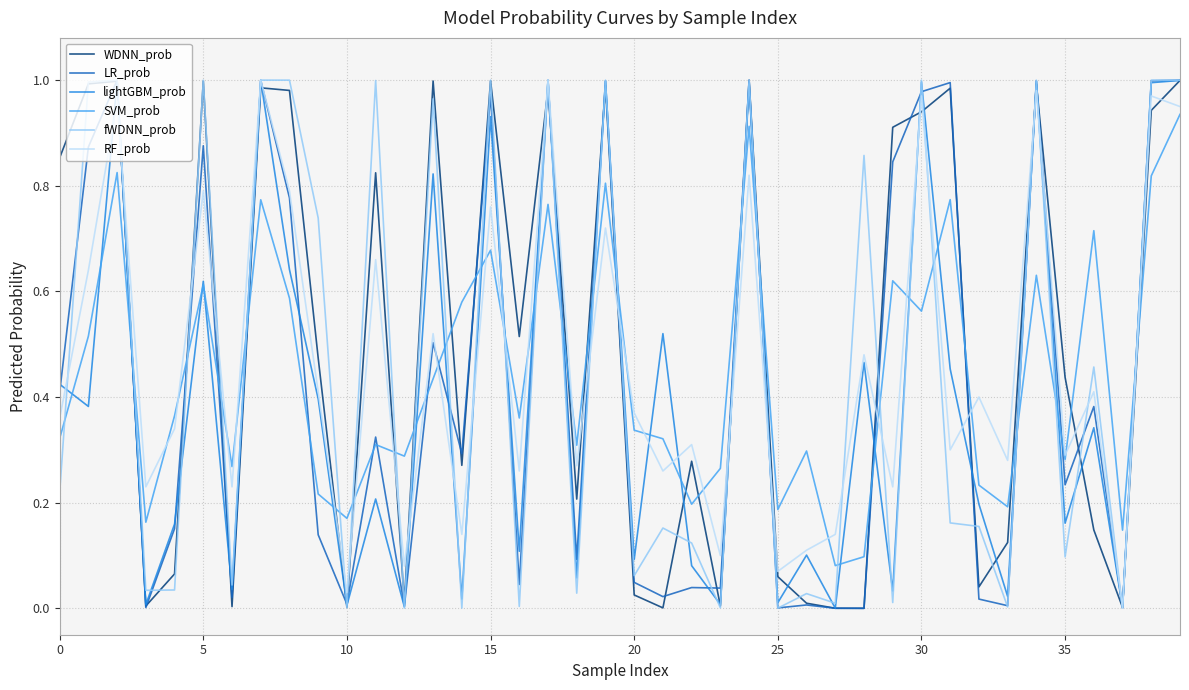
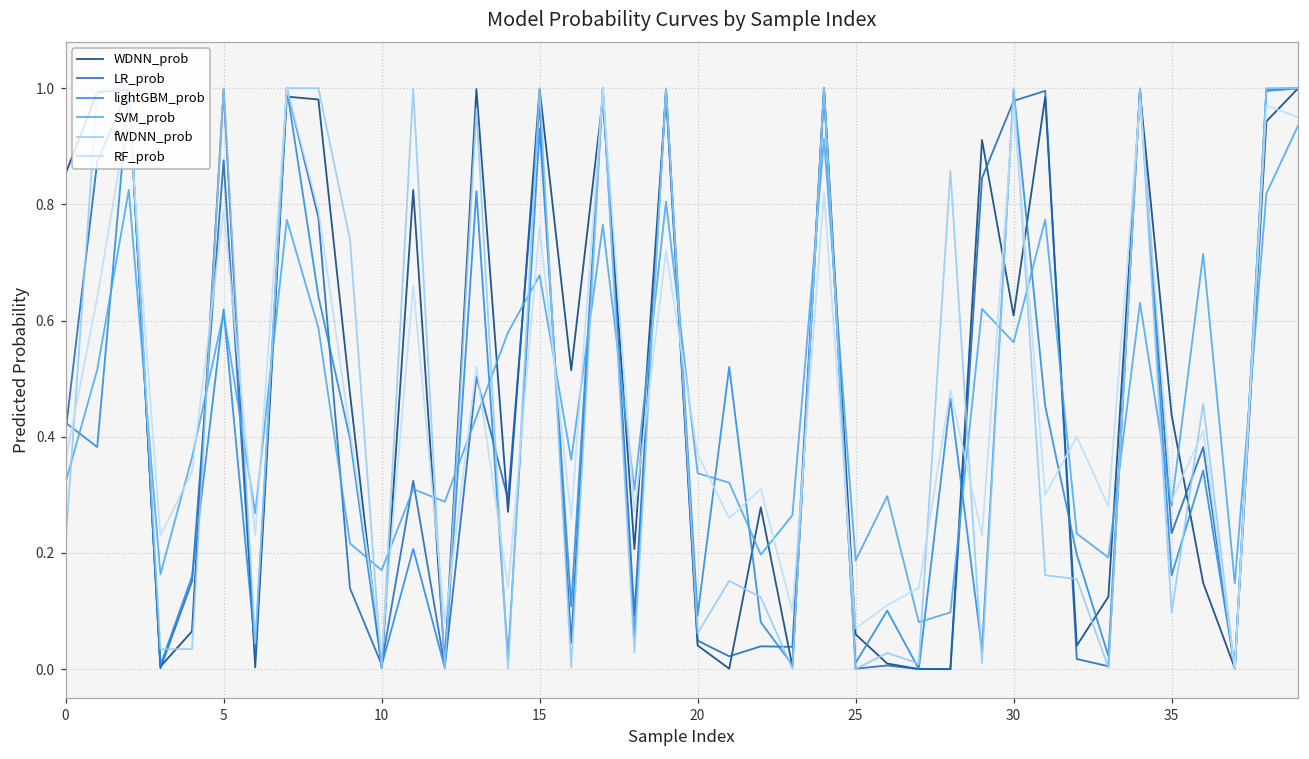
WDNN_prob, 20: 0.03 -> 0.04
WDNN_prob, 30: 0.94 -> 0.61
